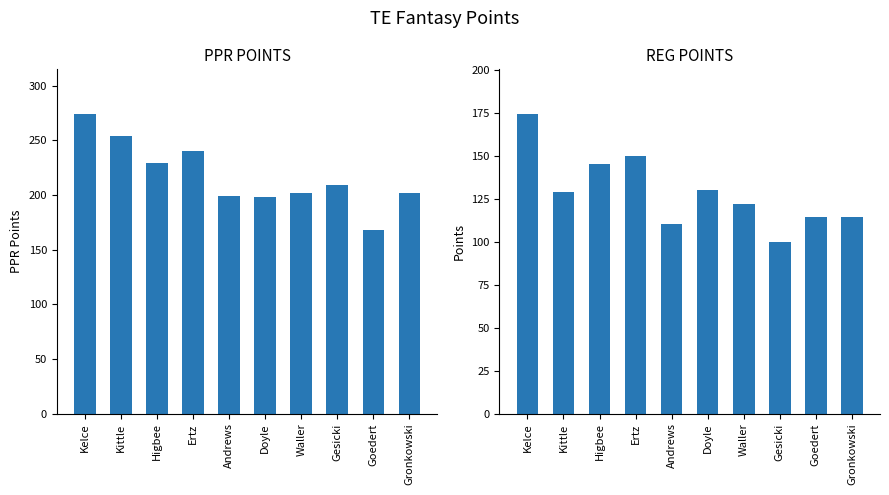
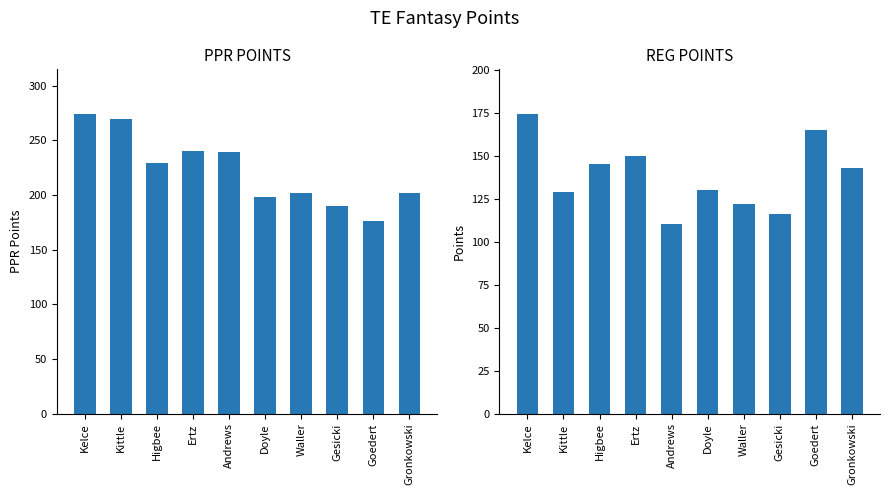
PPR POINTS, Kittle: 254 -> 270
PPR POINTS, Andrews: 199 -> 239
PPR POINTS, Gesicki: 209 -> 190
PPR POINTS, Goedert: 168 -> 176
REG POINTS, Gesicki: 100 -> 116
REG POINTS, Goedert: 114 -> 165
REG POINTS, Gronkowski: 114 -> 143
